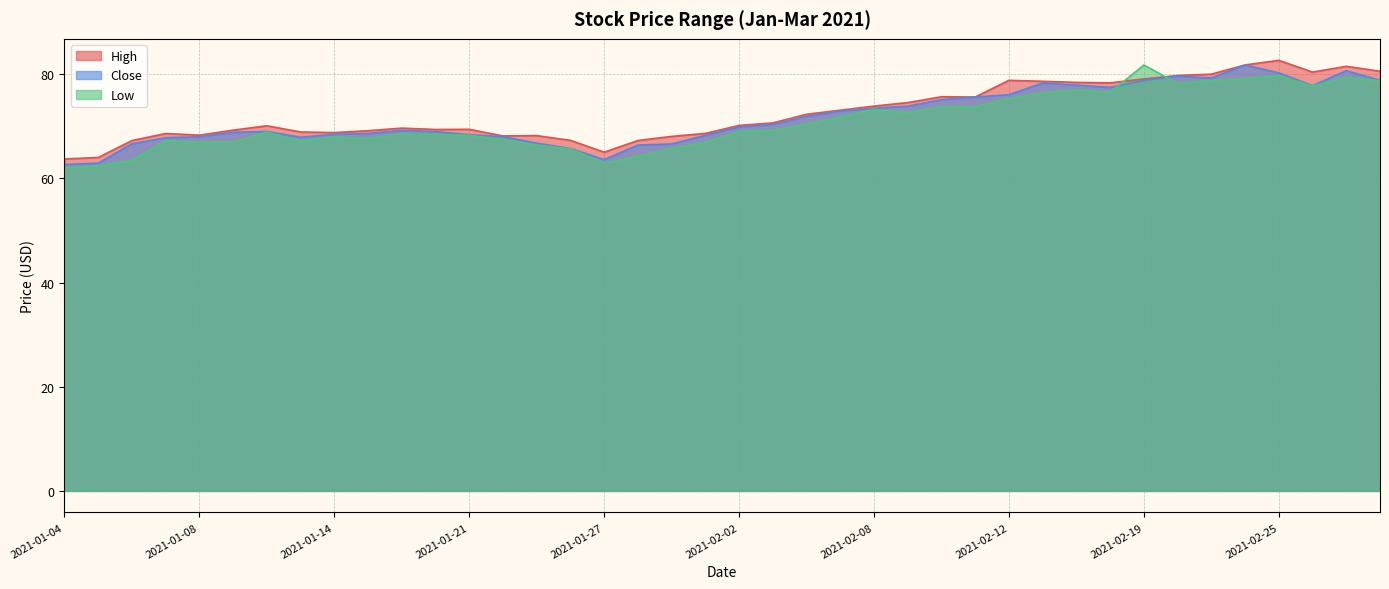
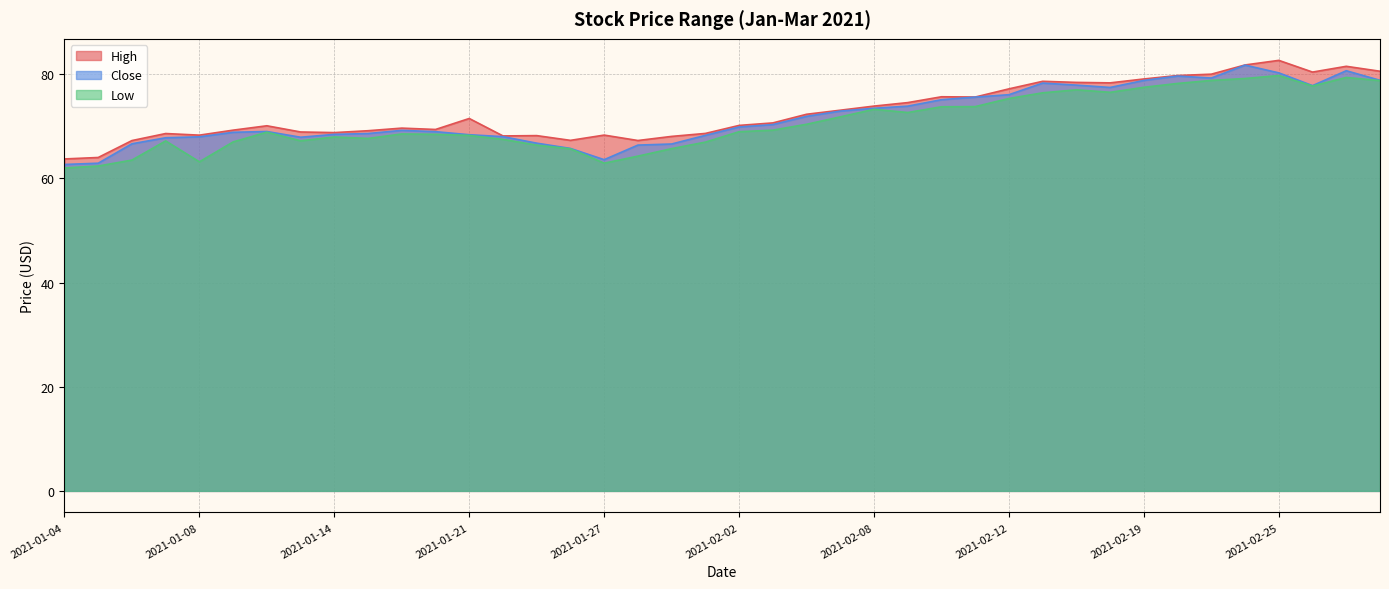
Low, 2021-01-08: 67 -> 63
High, 2021-01-21: 69 -> 72
High, 2021-01-27: 65 -> 68
High, 2021-02-12: 79 -> 77
Low, 2021-02-19: 82 -> 78
